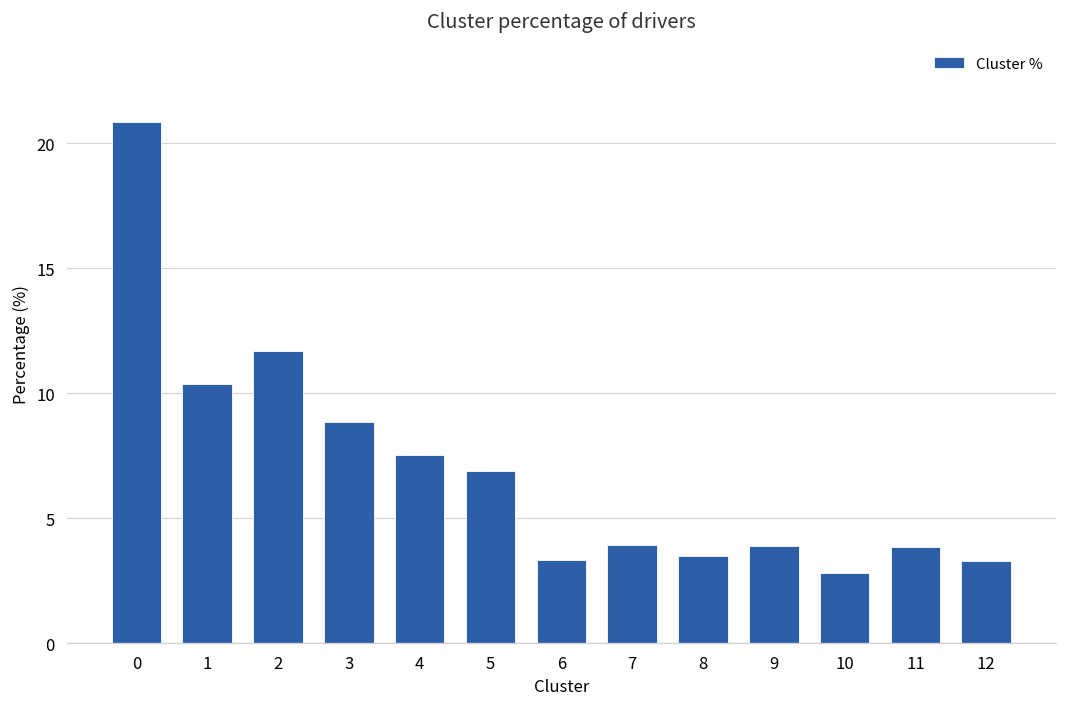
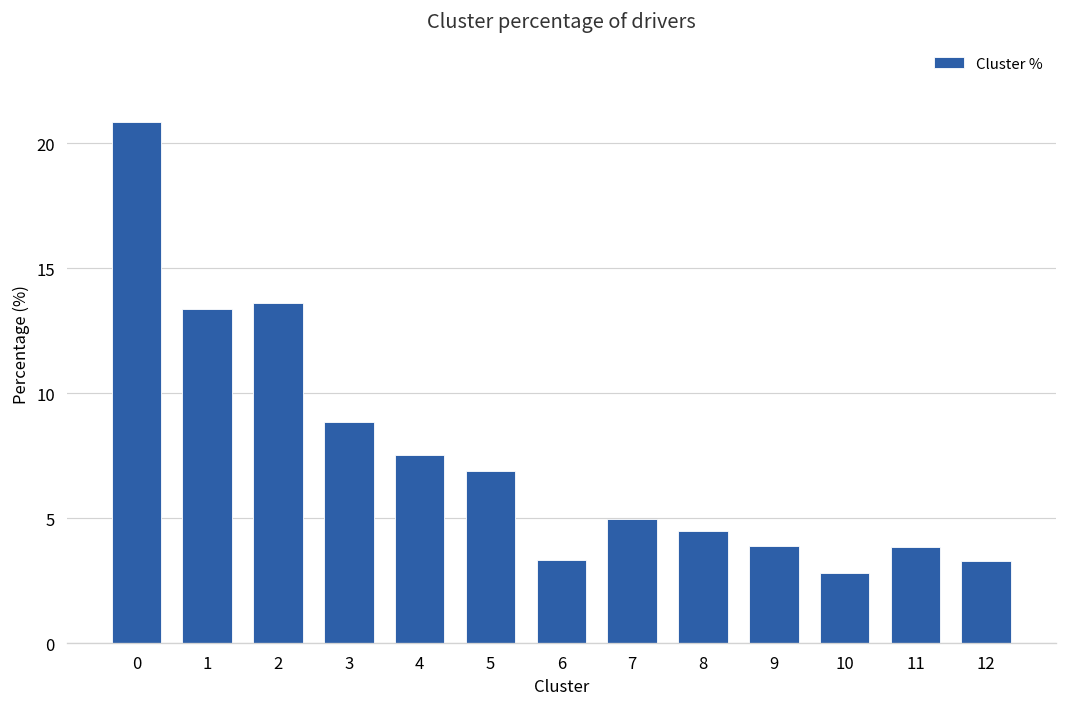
1: 10.4 -> 13.4
2: 11.7 -> 13.6
7: 3.9 -> 5.0
8: 3.5 -> 4.5
